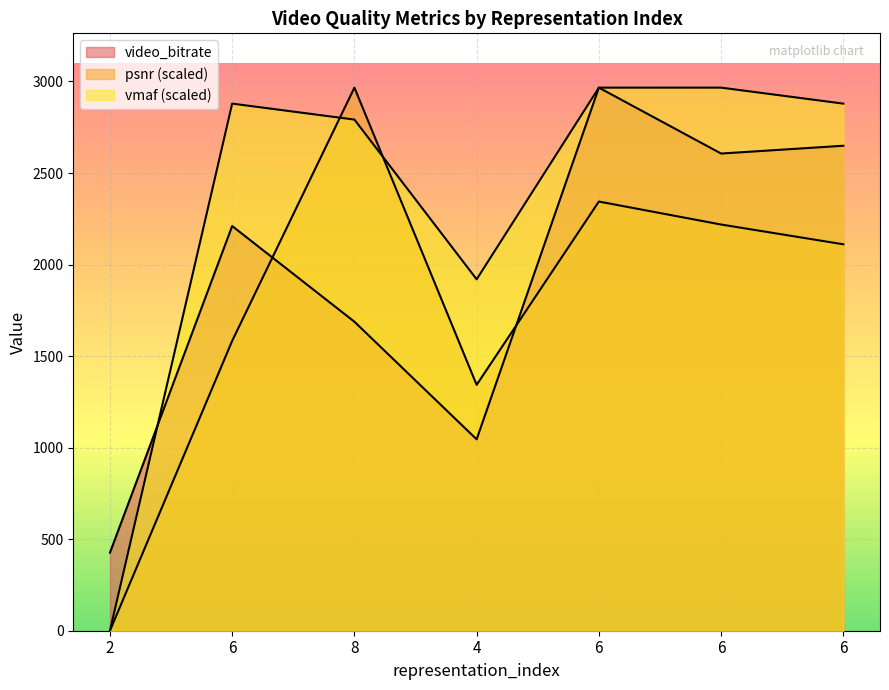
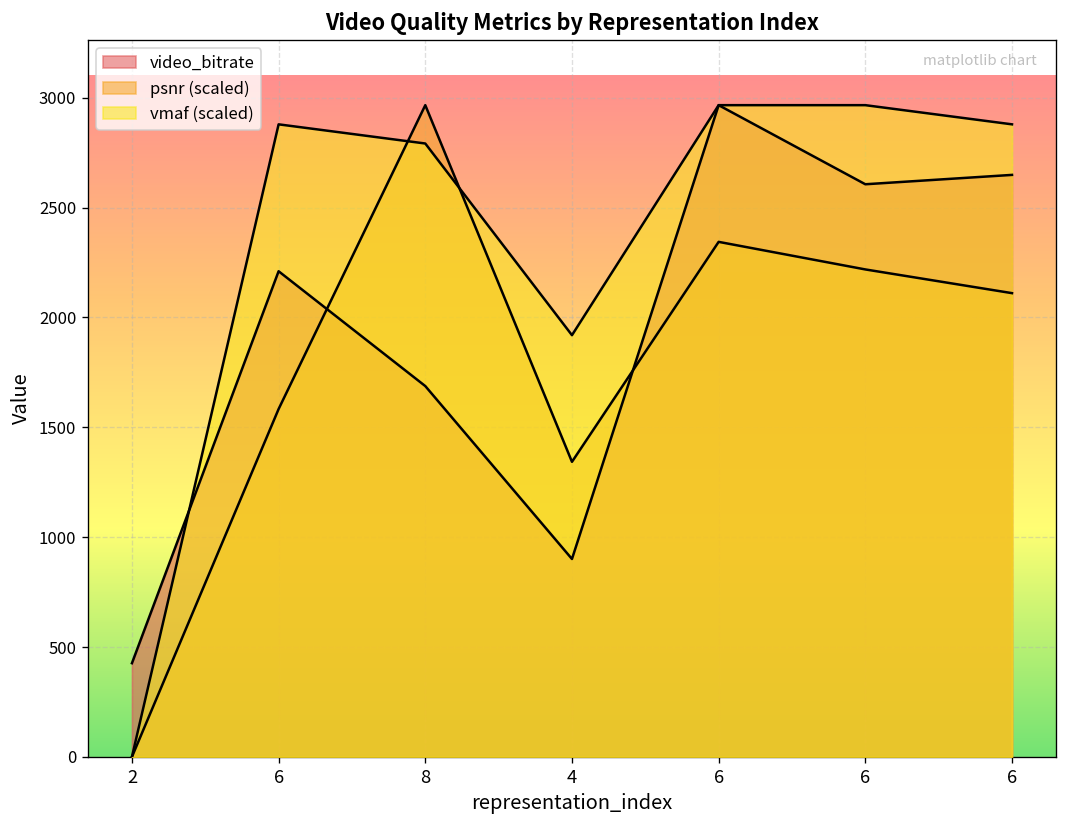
video_bitrate, 4: 1050 -> 900
